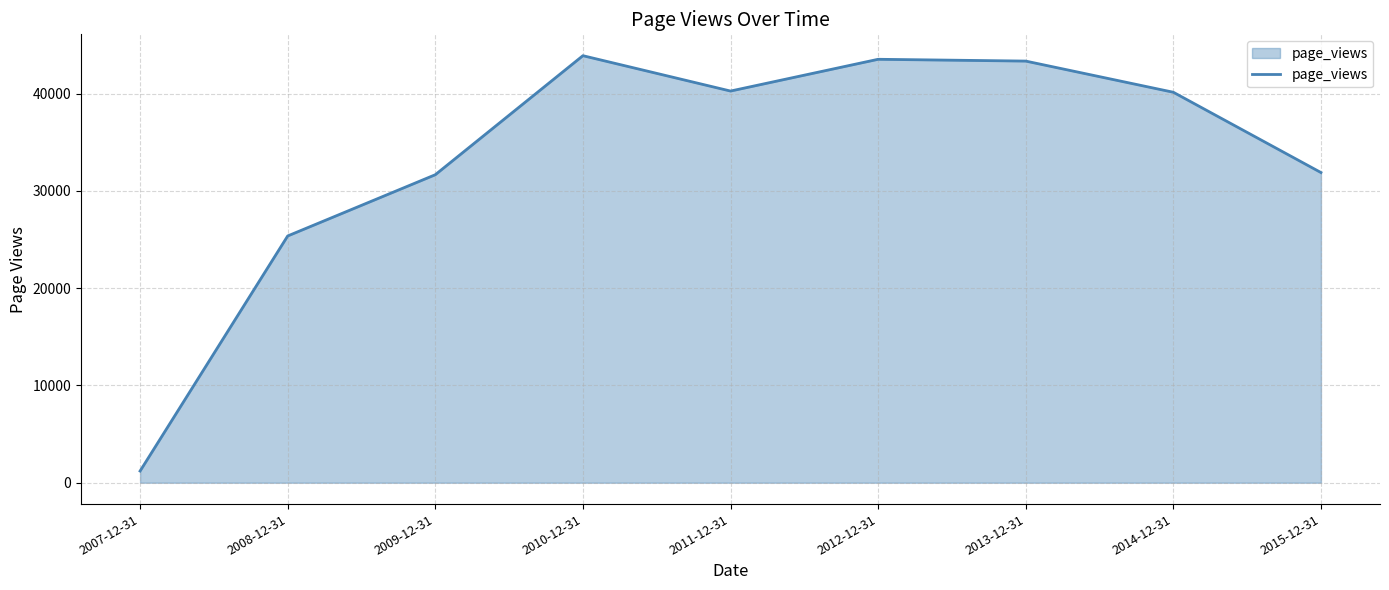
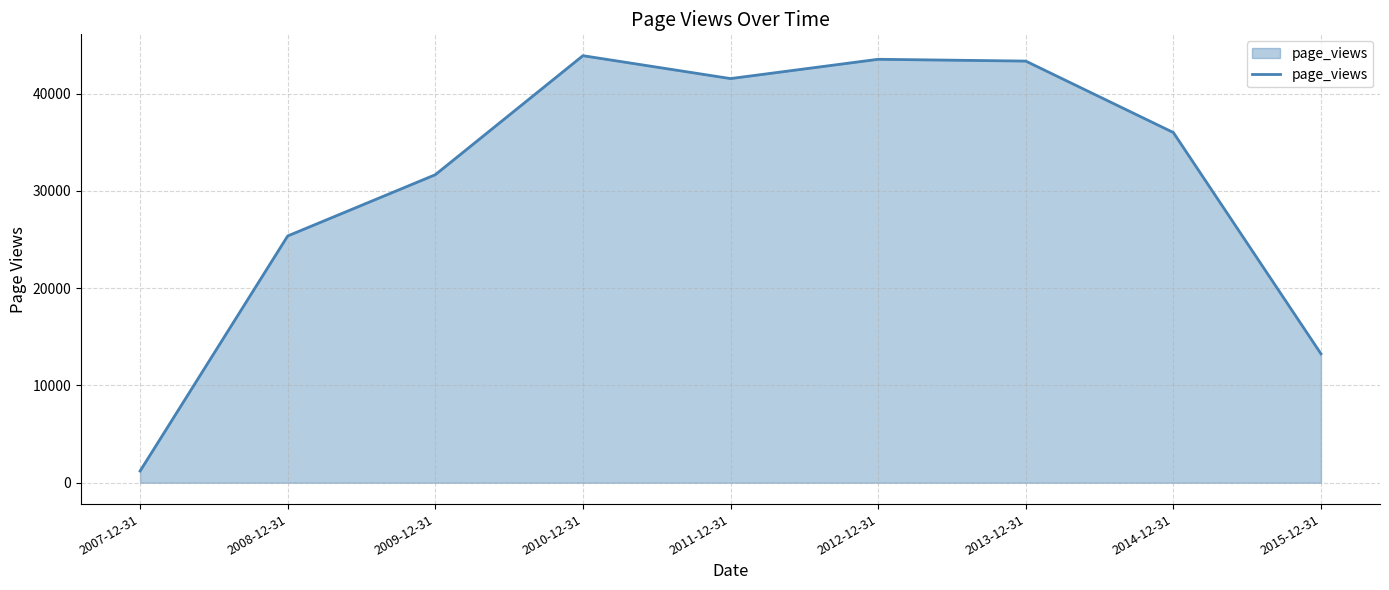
2011-12-31: 40000 -> 42000
2014-12-31: 40000 -> 36000
2015-12-31: 32000 -> 13000
